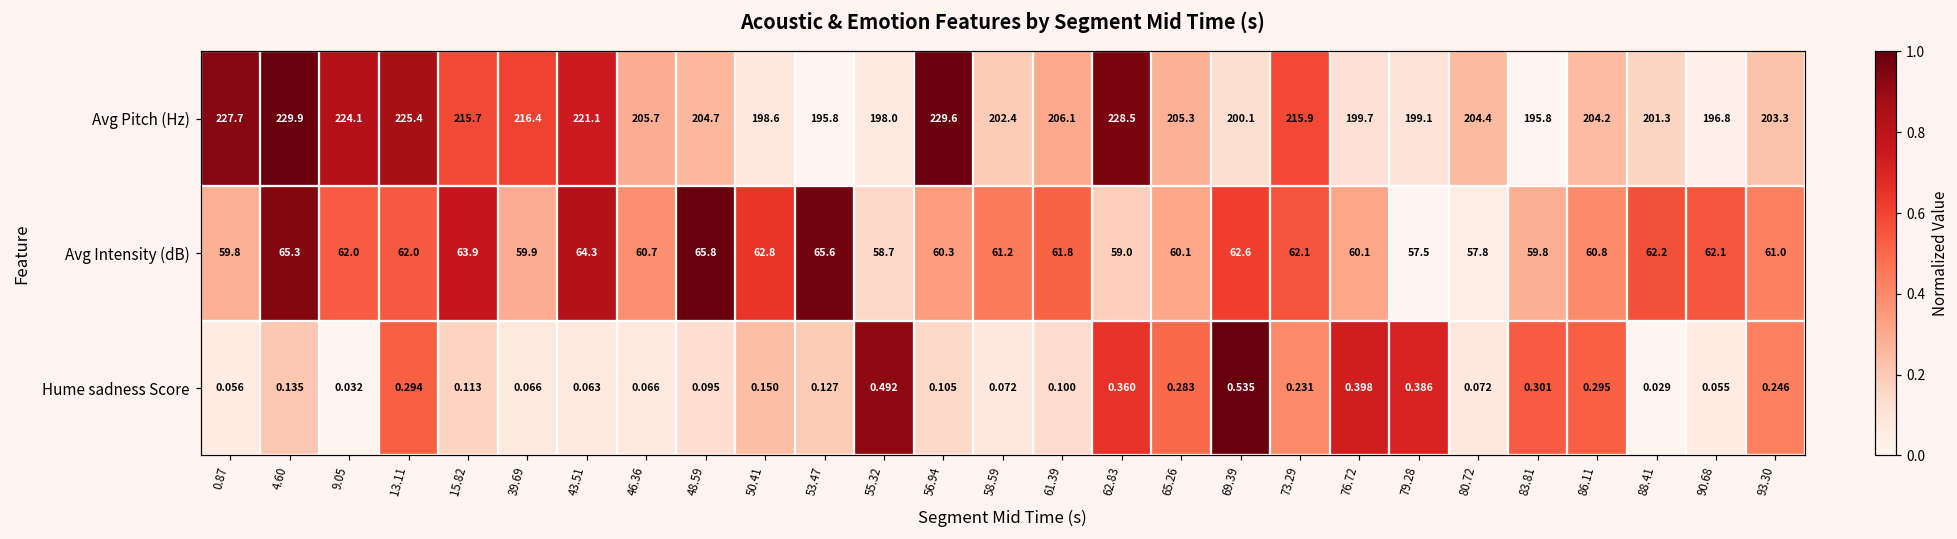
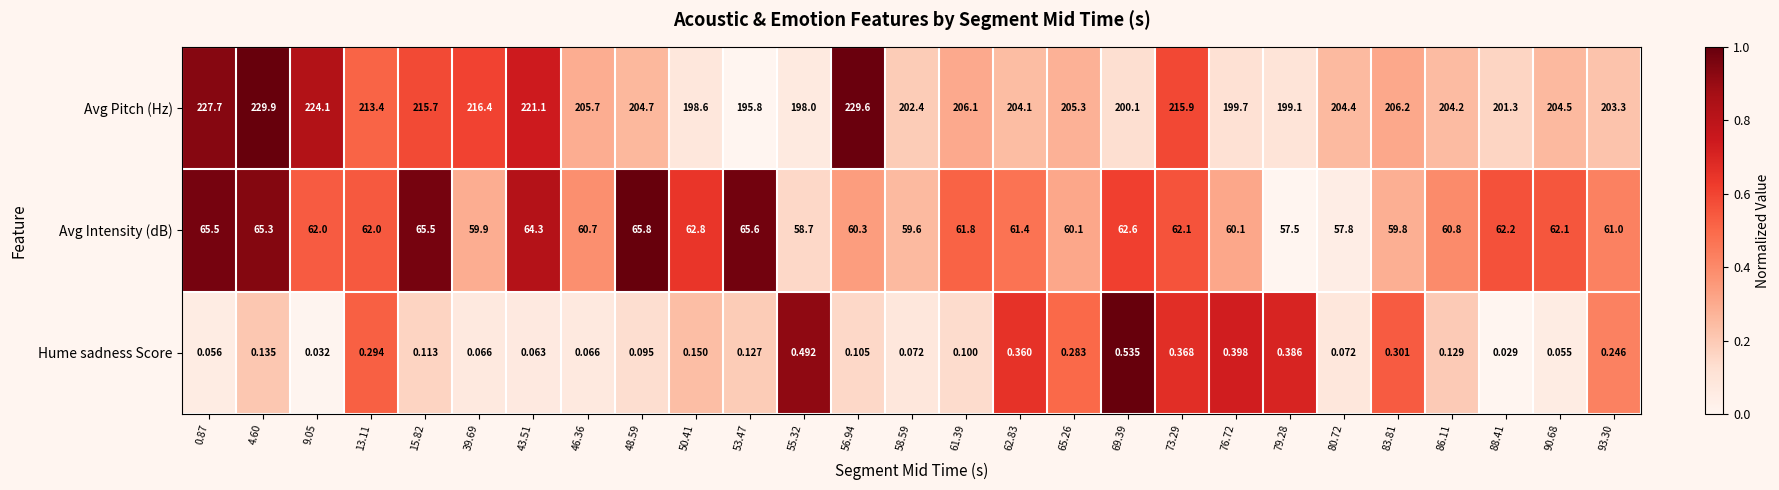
Avg Pitch (Hz), 13.11: 225.4 -> 213.4
Avg Pitch (Hz), 62.83: 228.5 -> 204.1
Avg Pitch (Hz), 83.81: 195.8 -> 206.2
Avg Pitch (Hz), 90.68: 196.8 -> 204.5
Avg Intensity (dB), 0.87: 59.8 -> 65.5
Avg Intensity (dB), 15.82: 63.9 -> 65.5
Avg Intensity (dB), 58.59: 61.2 -> 59.6
Avg Intensity (dB), 62.83: 59.0 -> 61.4
Hume sadness Score, 73.29: 0.231 -> 0.368
Hume sadness Score, 86.11: 0.295 -> 0.129
